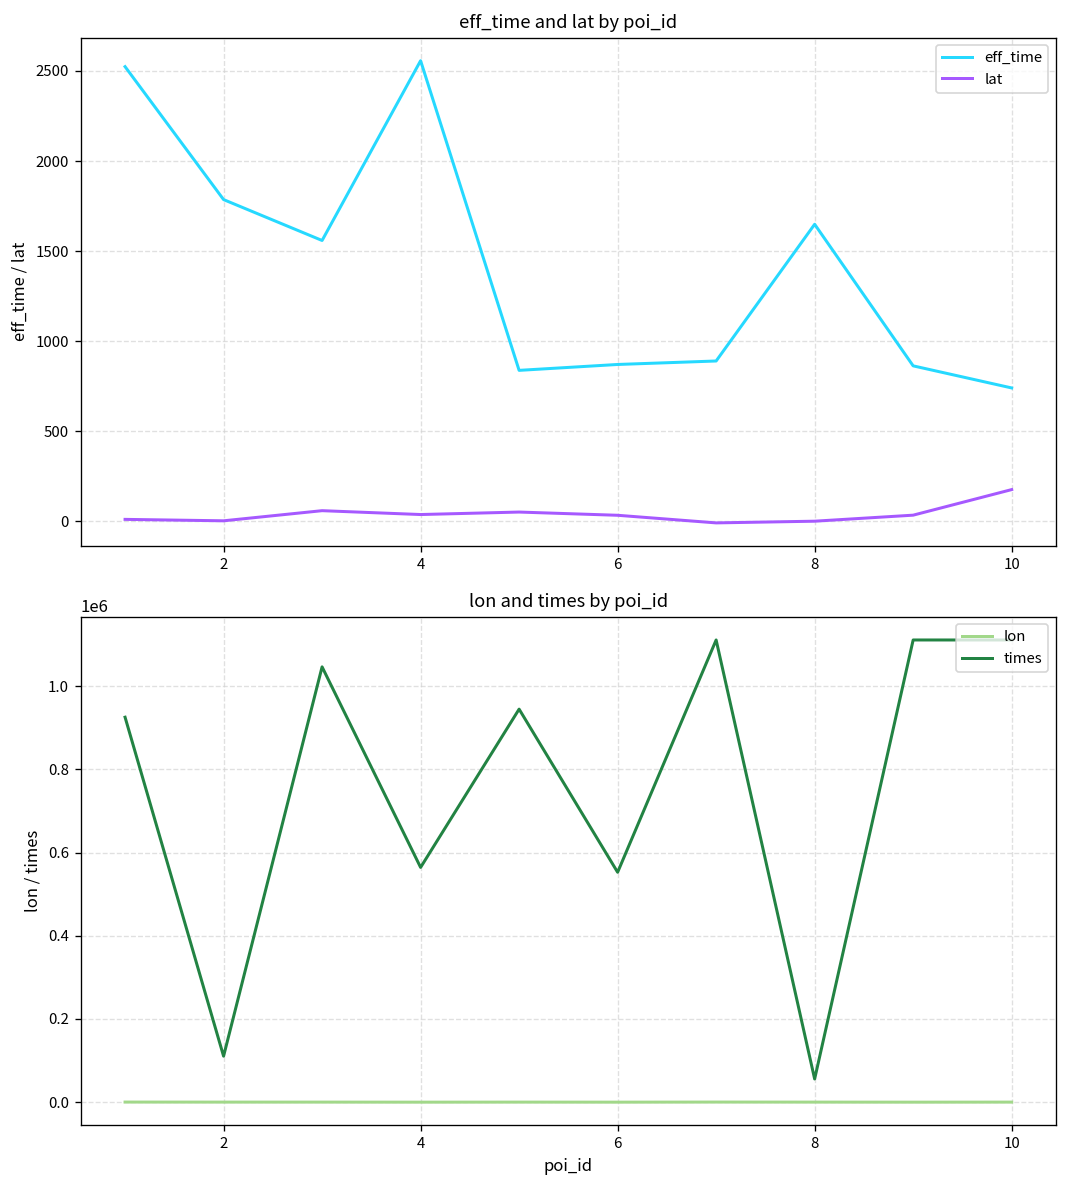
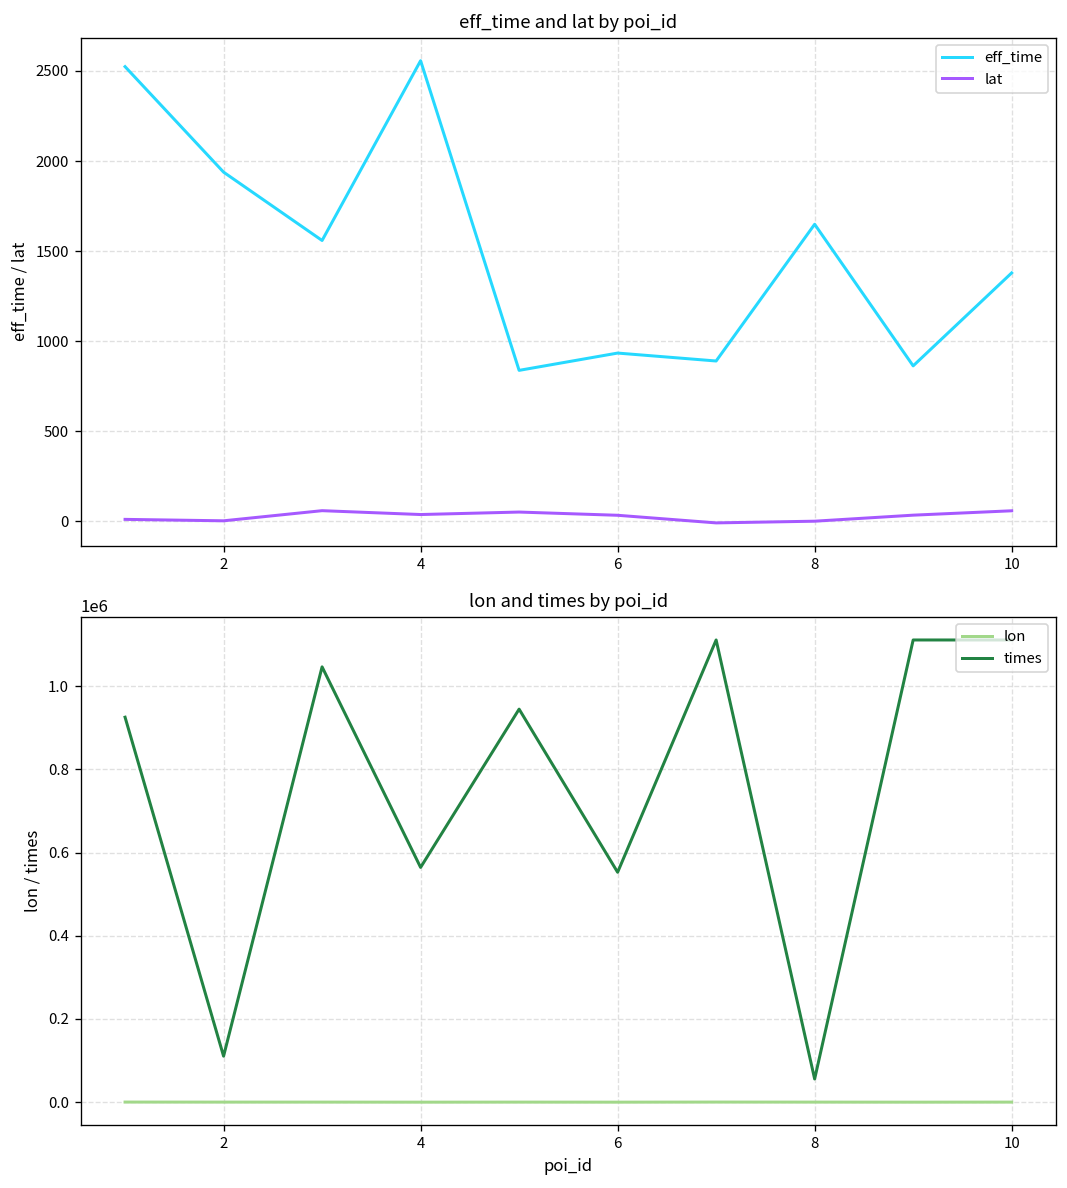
eff_time and lat by poi_id, eff_time, 2: 1790 -> 1940
eff_time and lat by poi_id, eff_time, 6: 870 -> 930
eff_time and lat by poi_id, eff_time, 10: 740 -> 1380
eff_time and lat by poi_id, lat, 10: 180 -> 60
